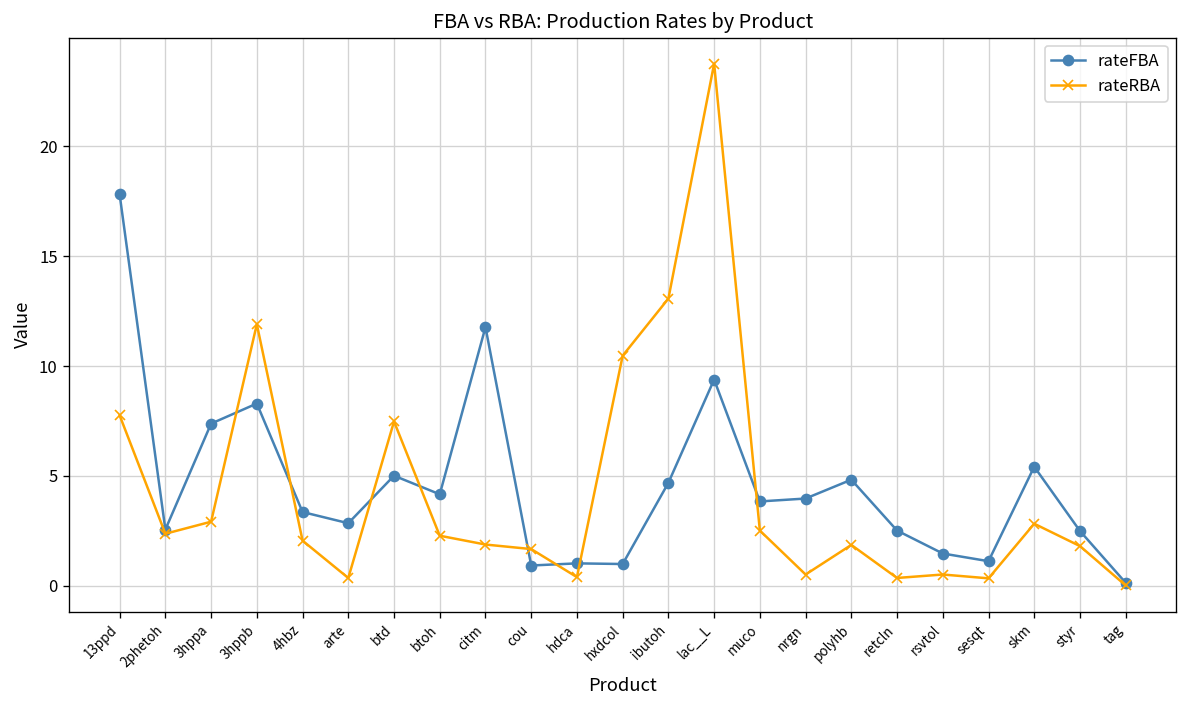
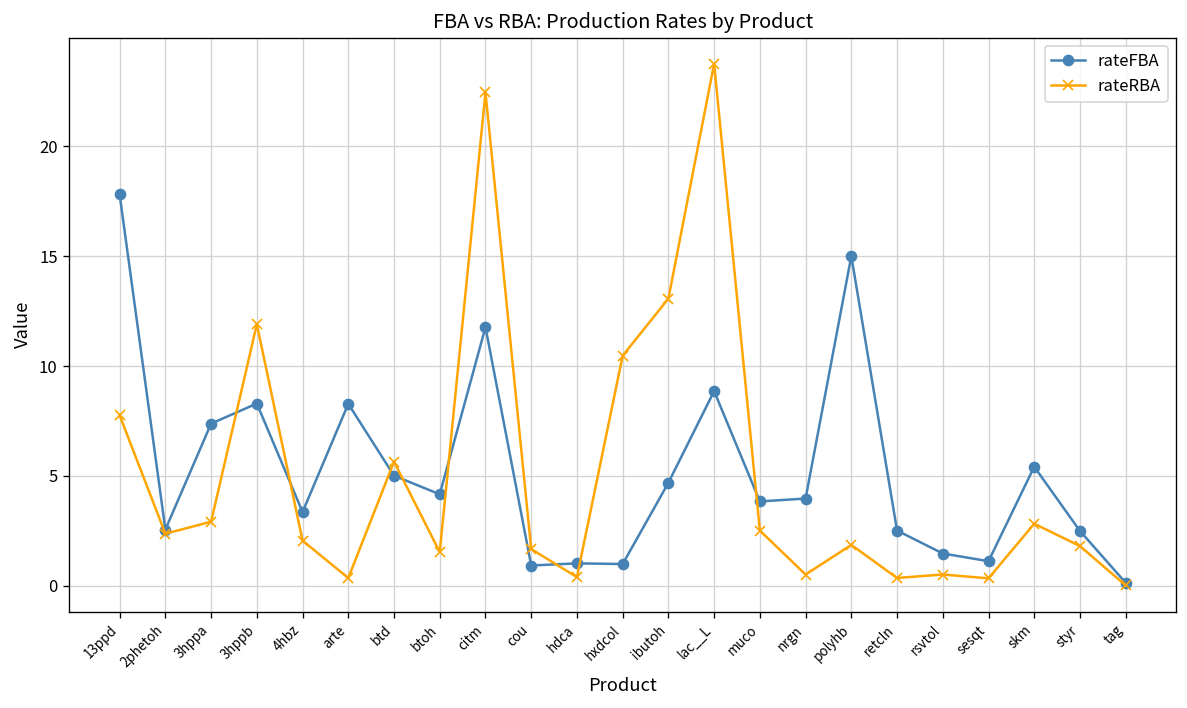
rateFBA, arte: 2.8 -> 8.3
rateRBA, btd: 7.5 -> 5.6
rateRBA, btoh: 2.3 -> 1.5
rateRBA, citm: 1.9 -> 22.5
rateFBA, lac__L: 9.4 -> 8.9
rateFBA, polyhb: 4.8 -> 15.0
